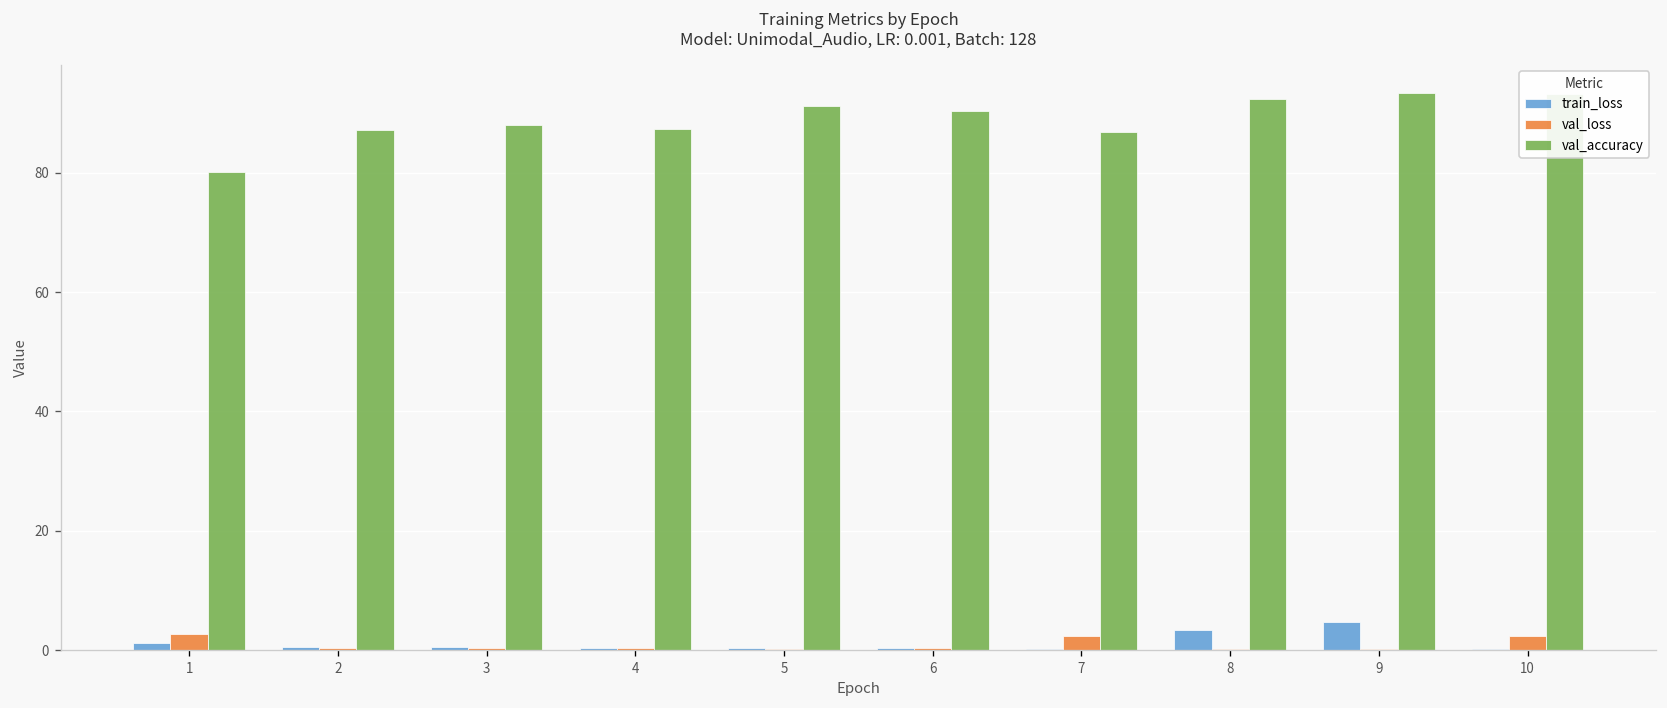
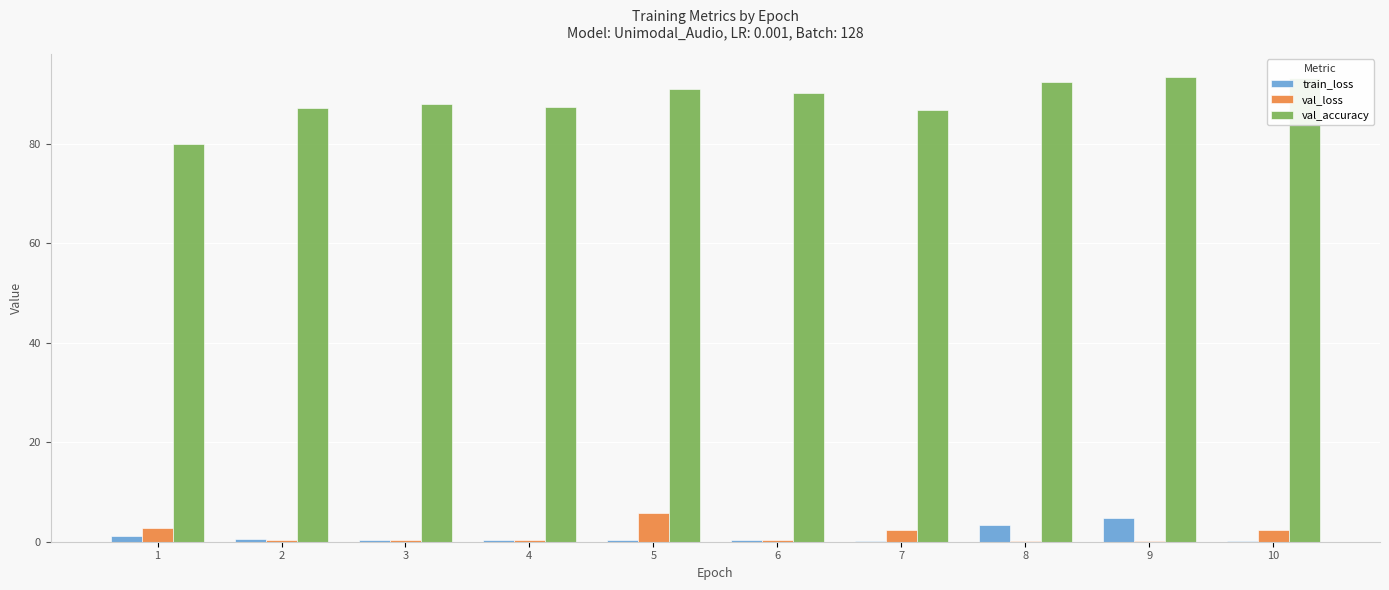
val_loss, 5: 0 -> 6
